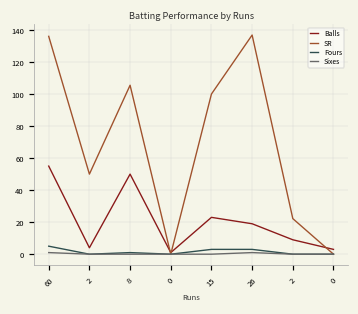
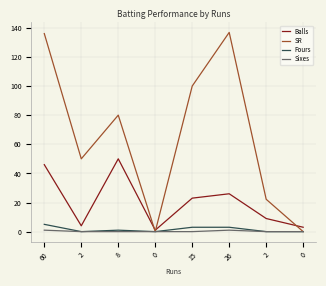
Balls, 60: 55 -> 46
SR, 8: 106 -> 80
Balls, 26: 19 -> 26
